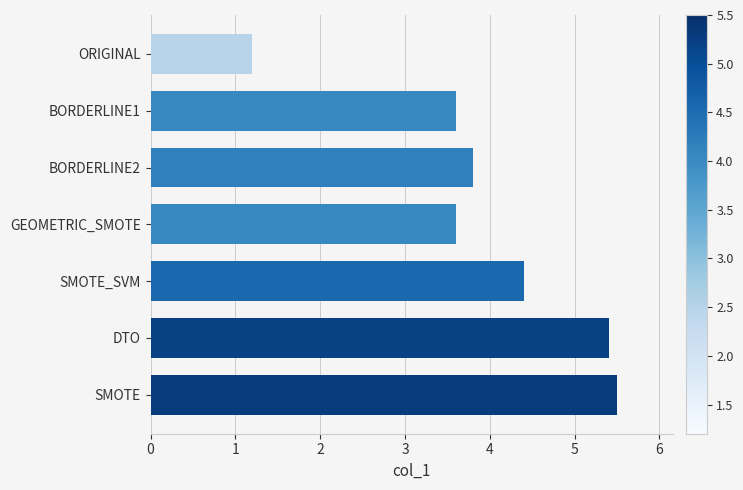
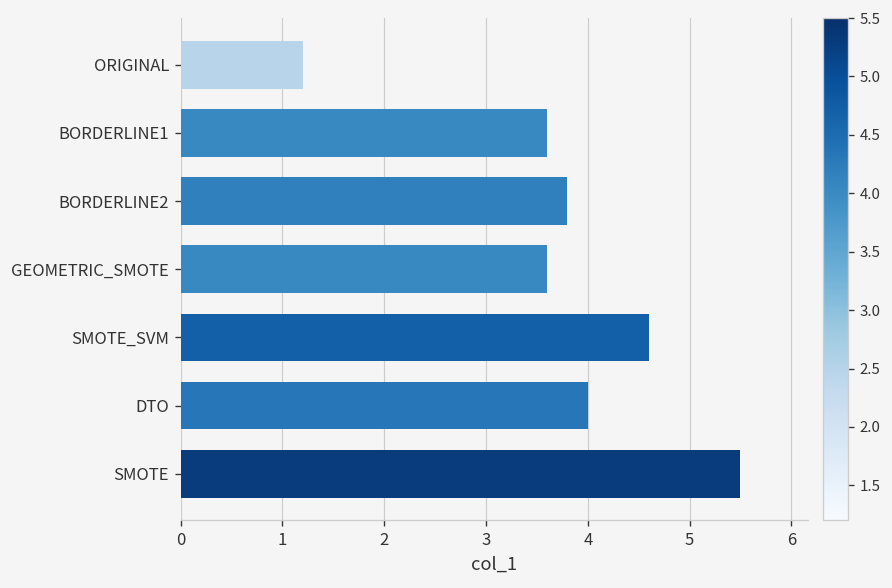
SMOTE_SVM: 4.4 -> 4.6
DTO: 5.4 -> 4.0
